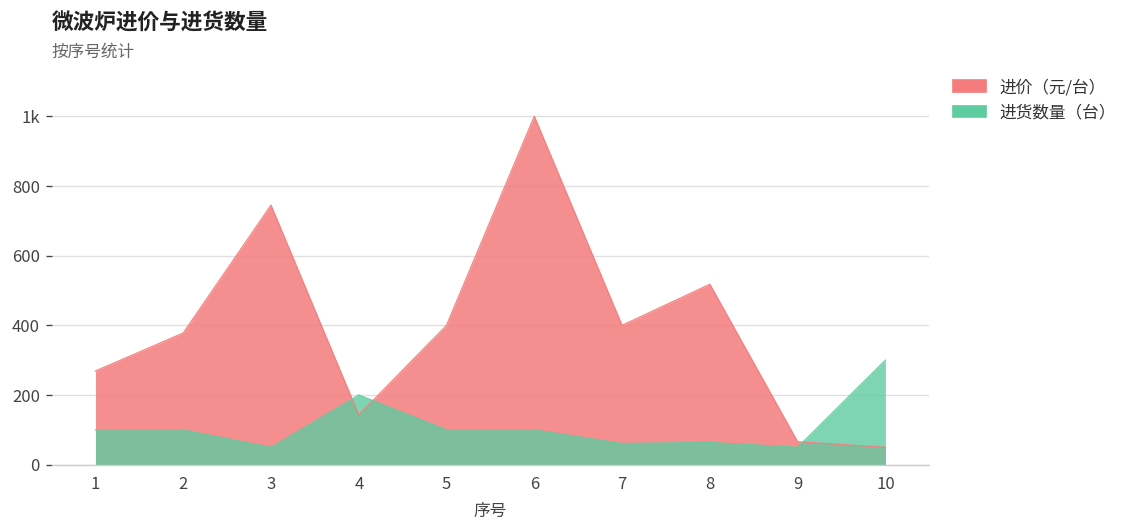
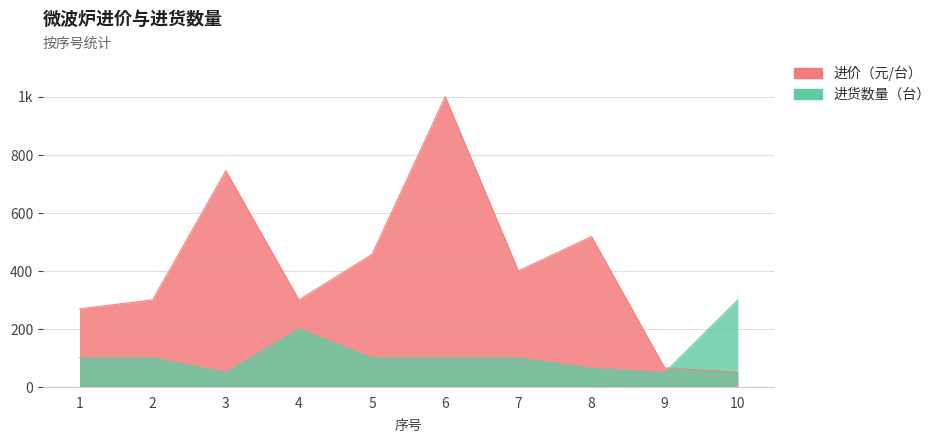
进价（元/台）, 2: 380 -> 300
进价（元/台）, 4: 140 -> 300
进价（元/台）, 5: 400 -> 460
进货数量（台）, 7: 60 -> 100
